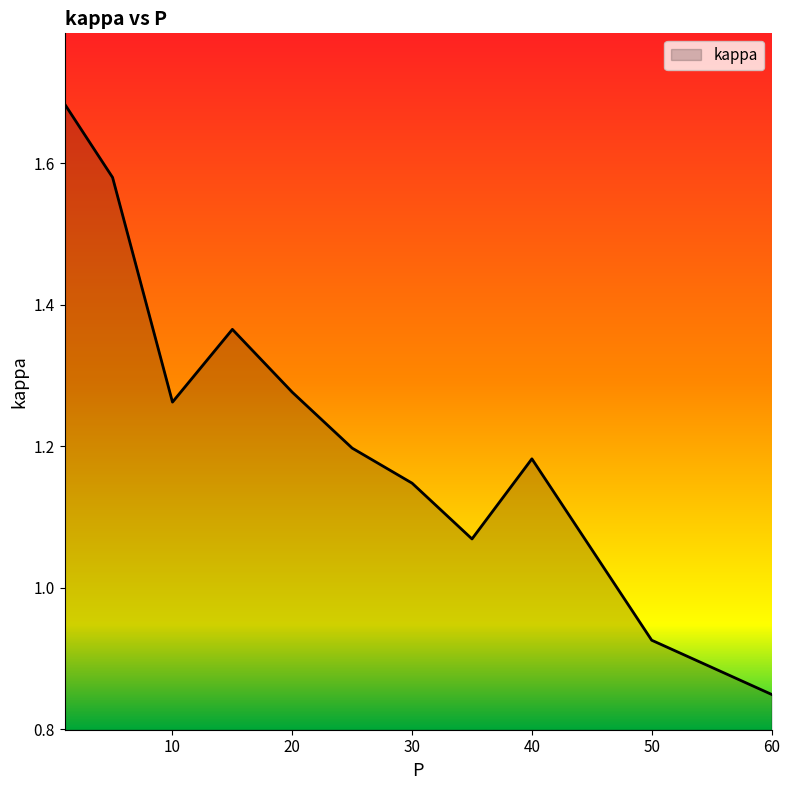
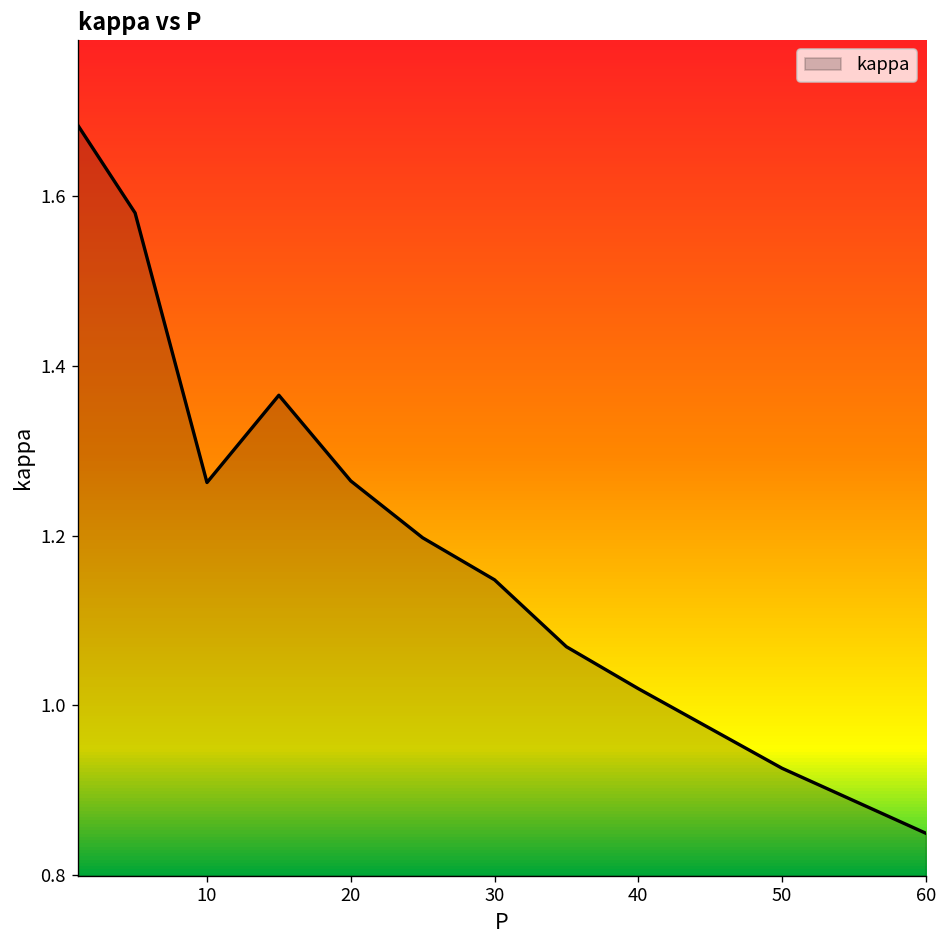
20: 1.28 -> 1.26
40: 1.18 -> 1.02
